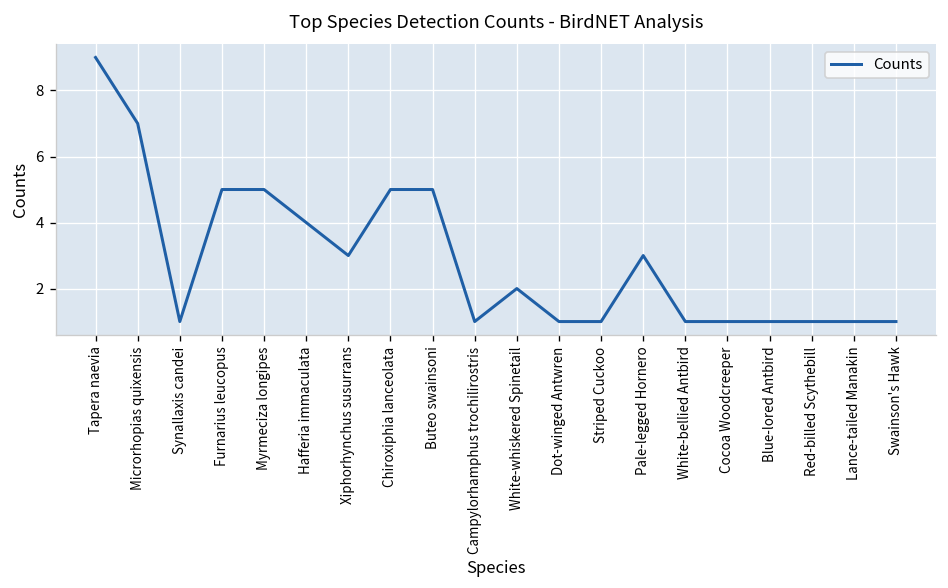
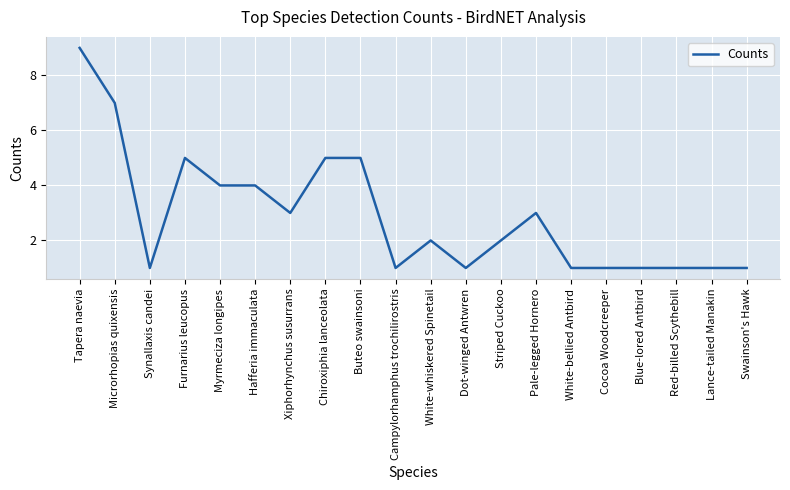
Myrmeciza longipes: 5 -> 4
Striped Cuckoo: 1 -> 2
